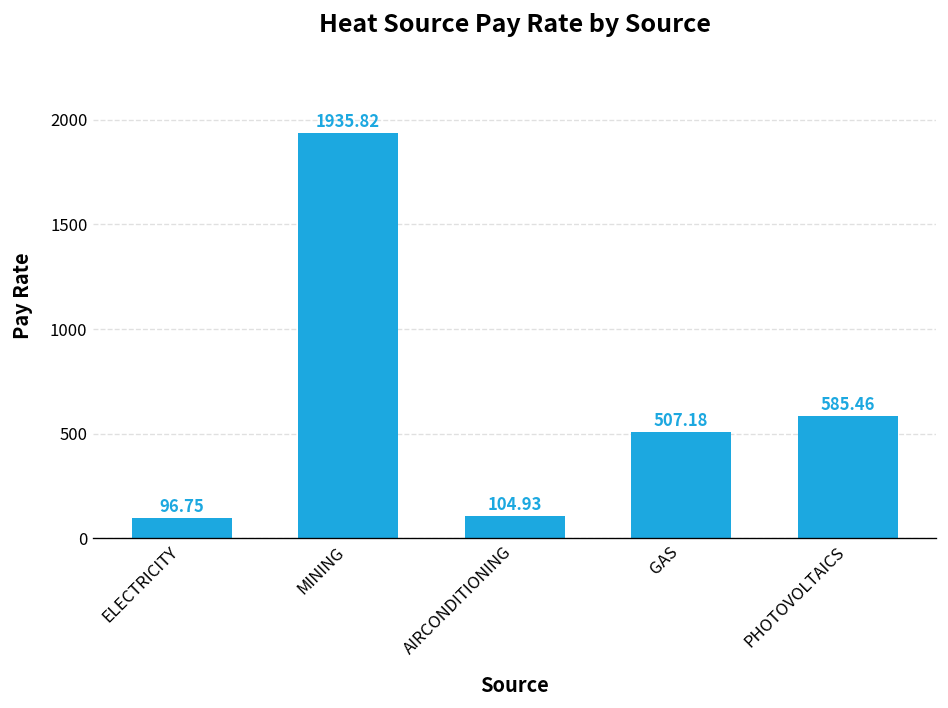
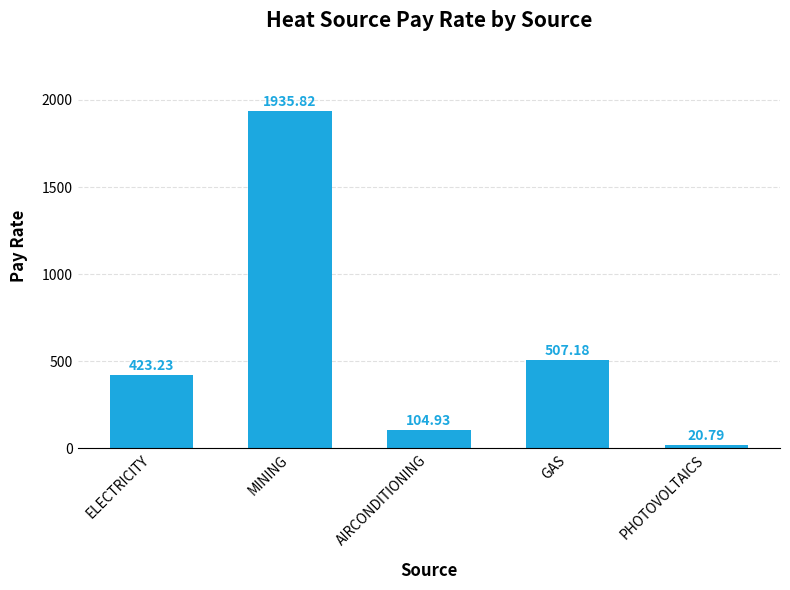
ELECTRICITY: 96.75 -> 423.23
PHOTOVOLTAICS: 585.46 -> 20.79
